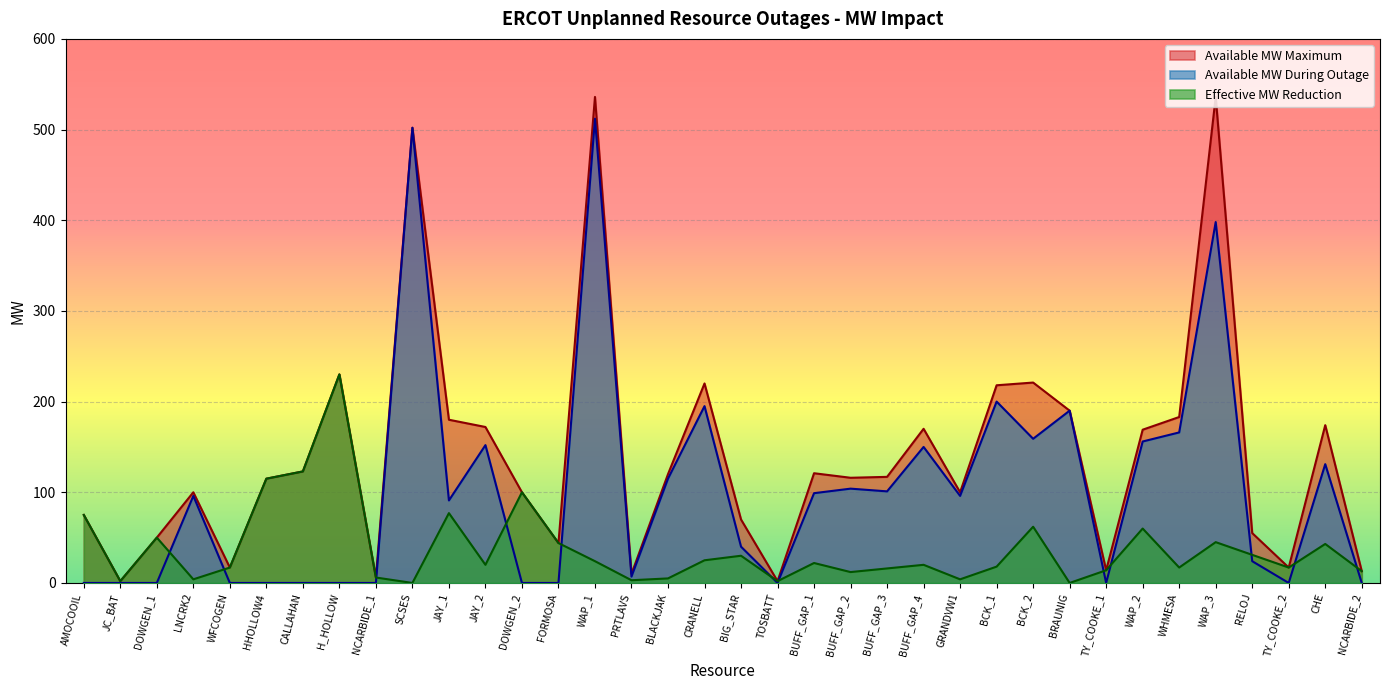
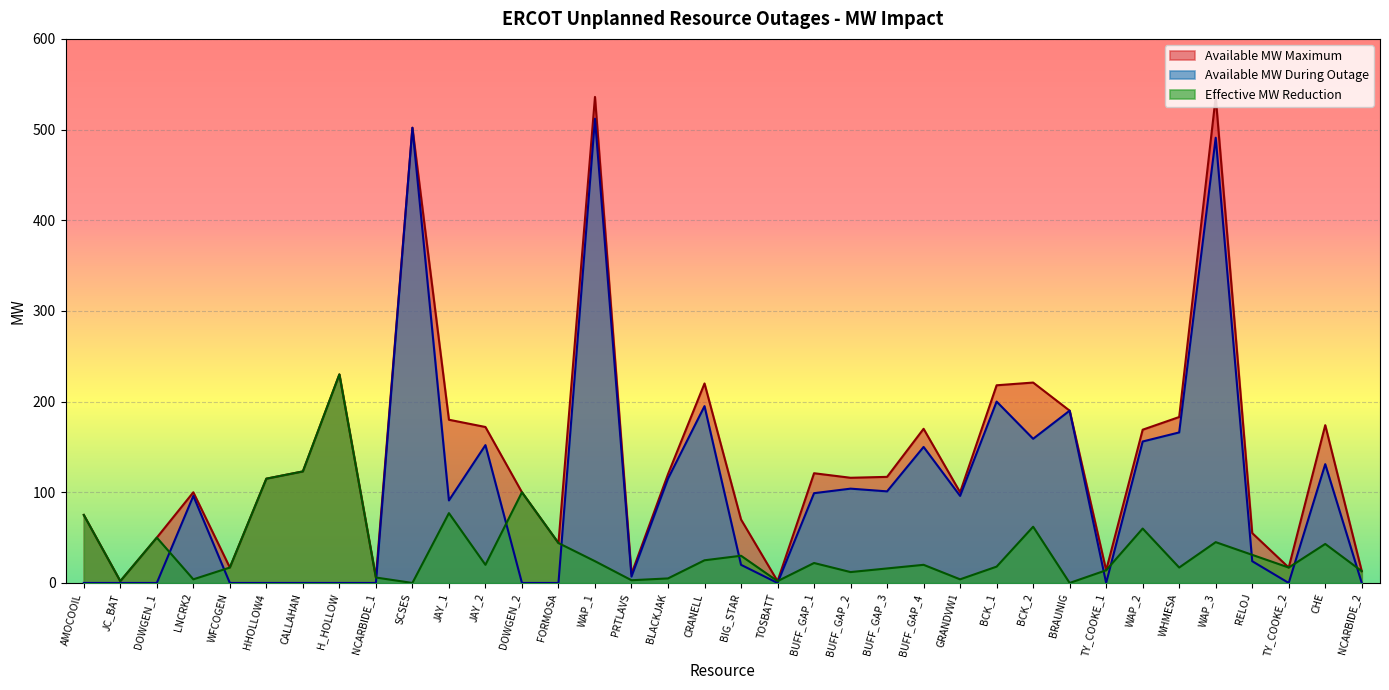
Available MW During Outage, BIG_STAR: 40 -> 20
Available MW During Outage, WAP_3: 400 -> 490
